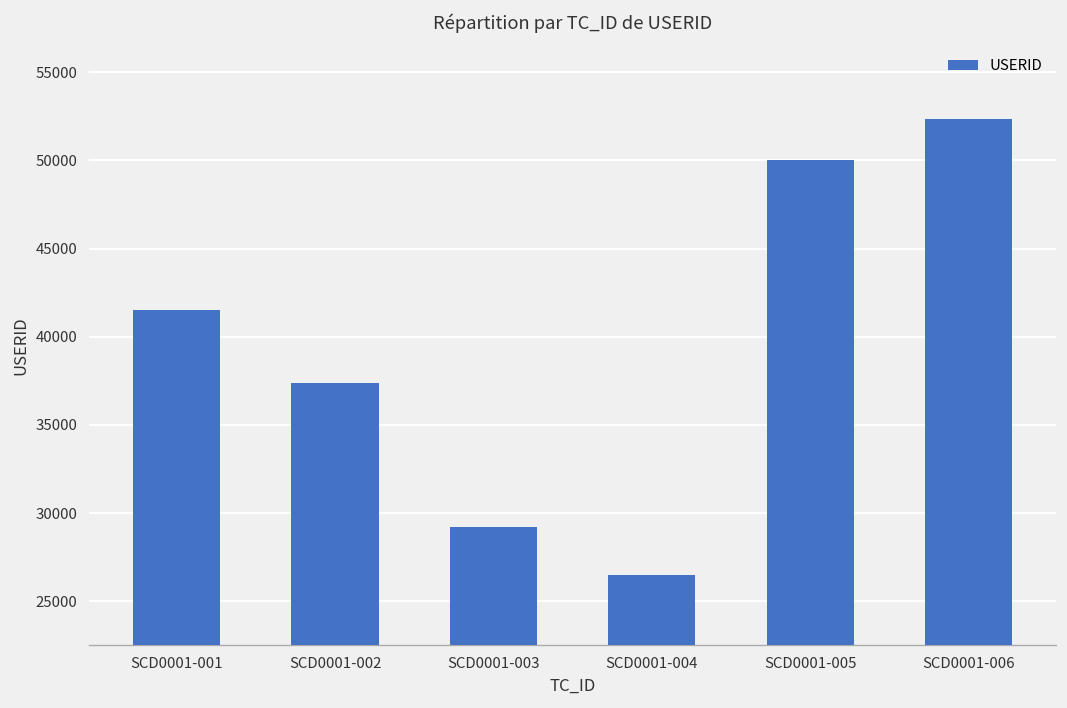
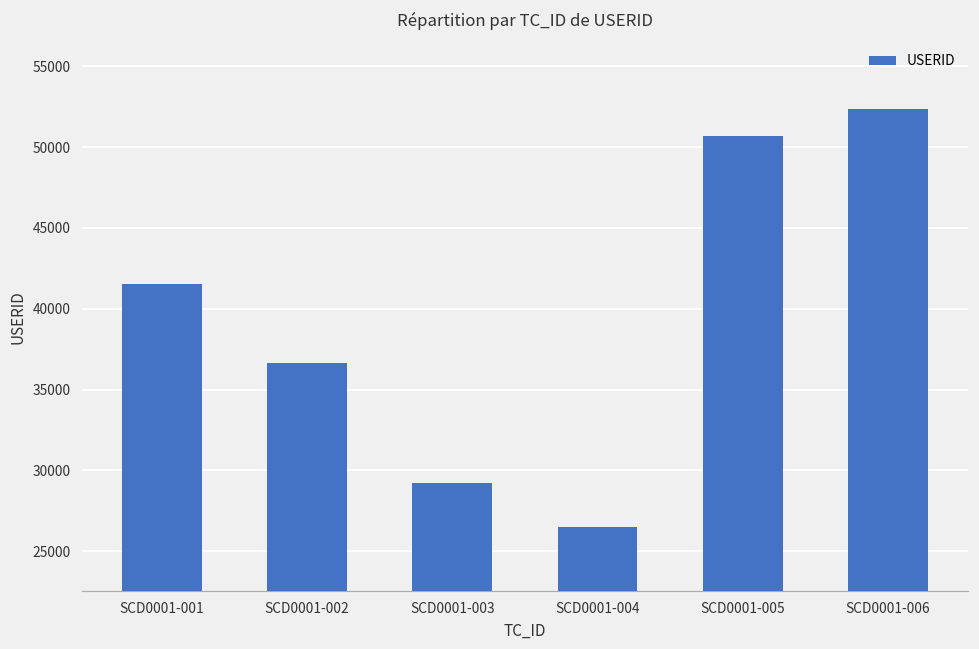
SCD0001-002: 37400 -> 36600
SCD0001-005: 50000 -> 50700
